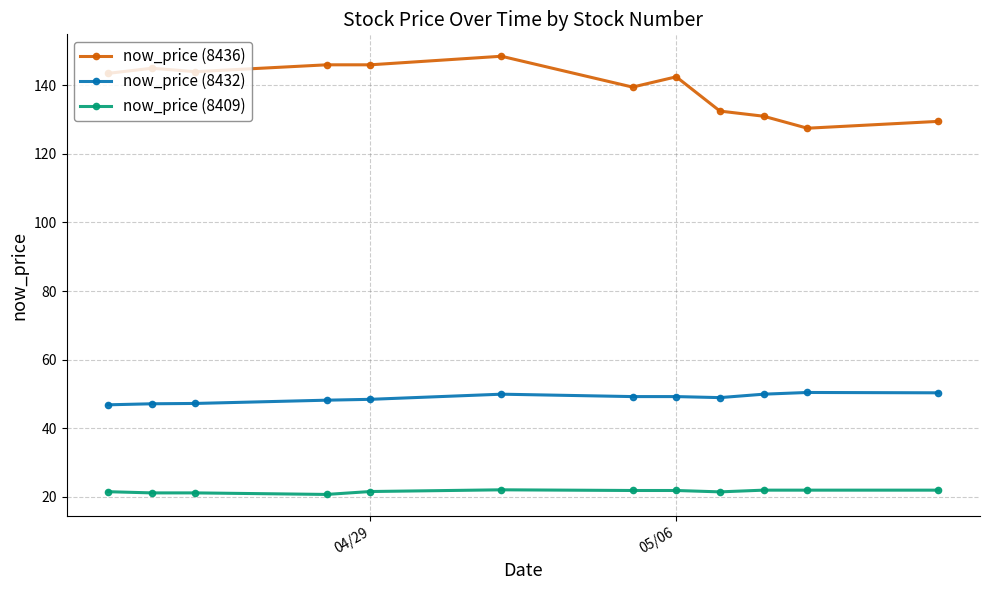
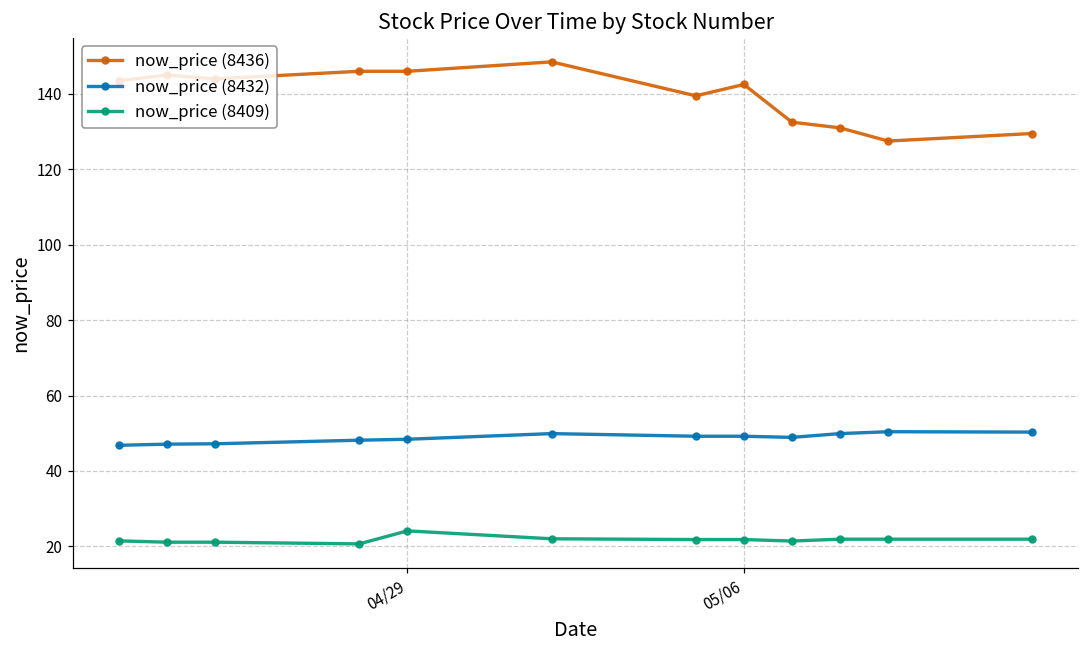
now_price (8409), 04/29: 22 -> 24
